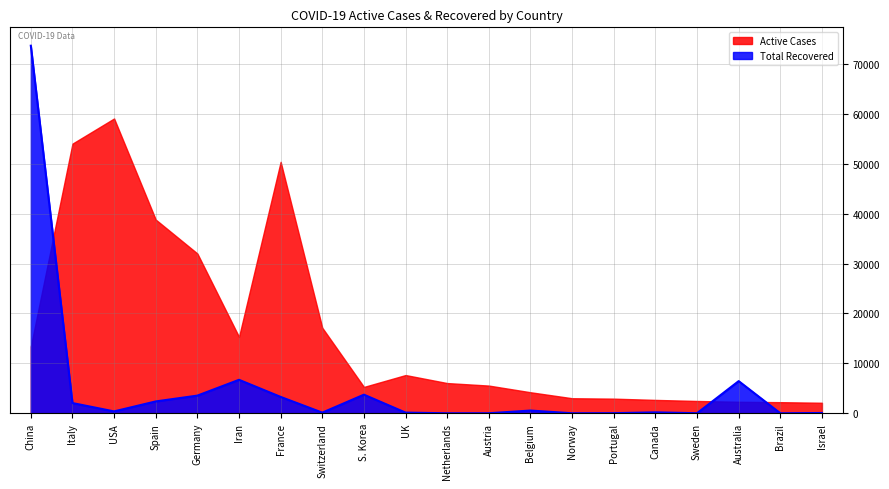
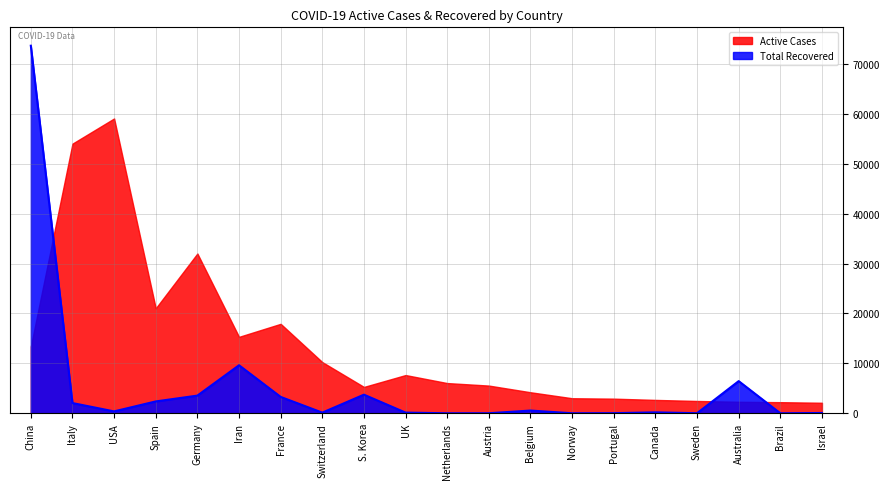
Active Cases, Spain: 39000 -> 21000
Total Recovered, Iran: 7000 -> 10000
Active Cases, France: 50000 -> 18000
Active Cases, Switzerland: 17000 -> 10000
